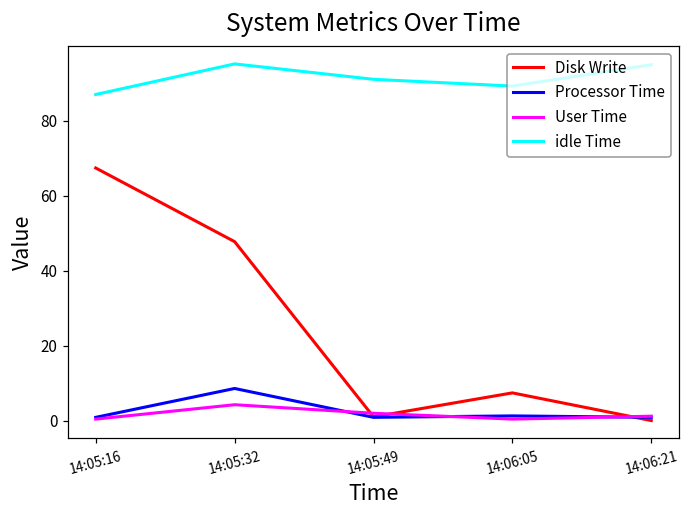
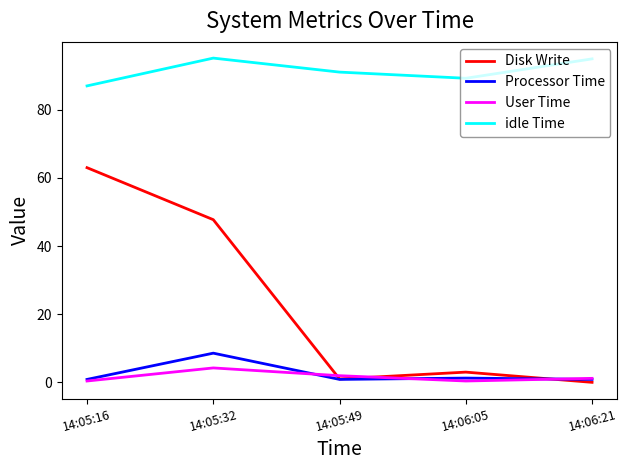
Disk Write, 14:05:16: 67 -> 63
Disk Write, 14:06:05: 7 -> 3
